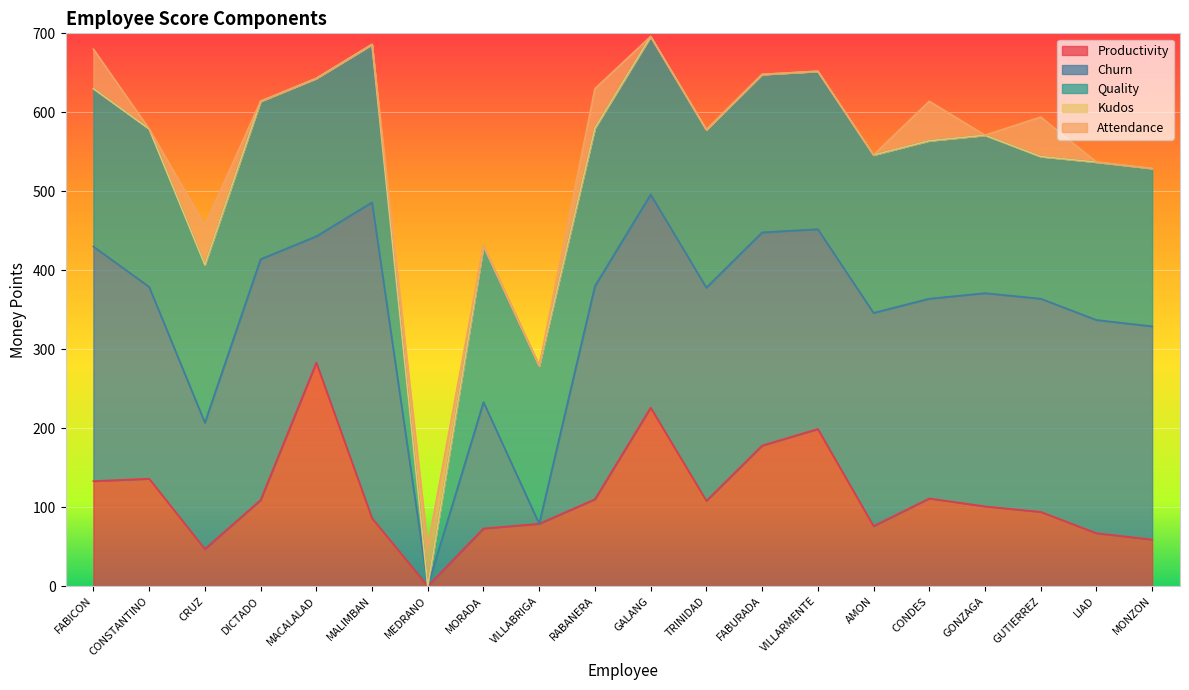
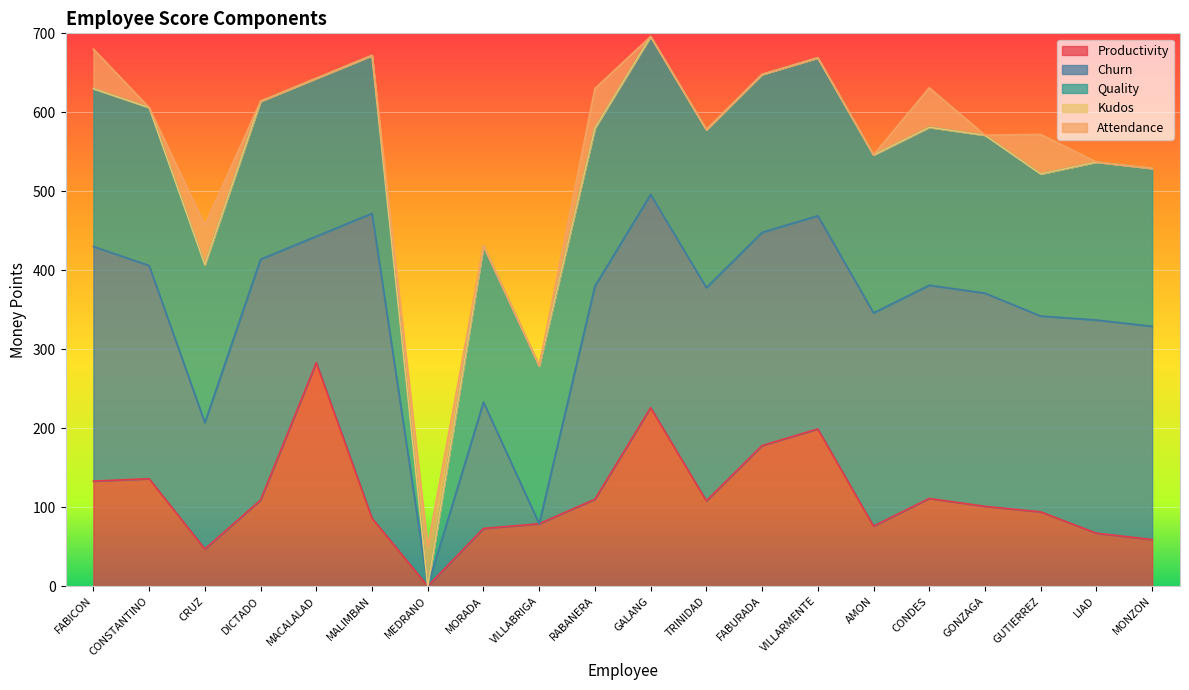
Churn, CONSTANTINO: 240 -> 270
Churn, MALIMBAN: 400 -> 390
Churn, VILLARMENTE: 250 -> 270
Churn, CONDES: 250 -> 270
Churn, GUTIERREZ: 270 -> 250
